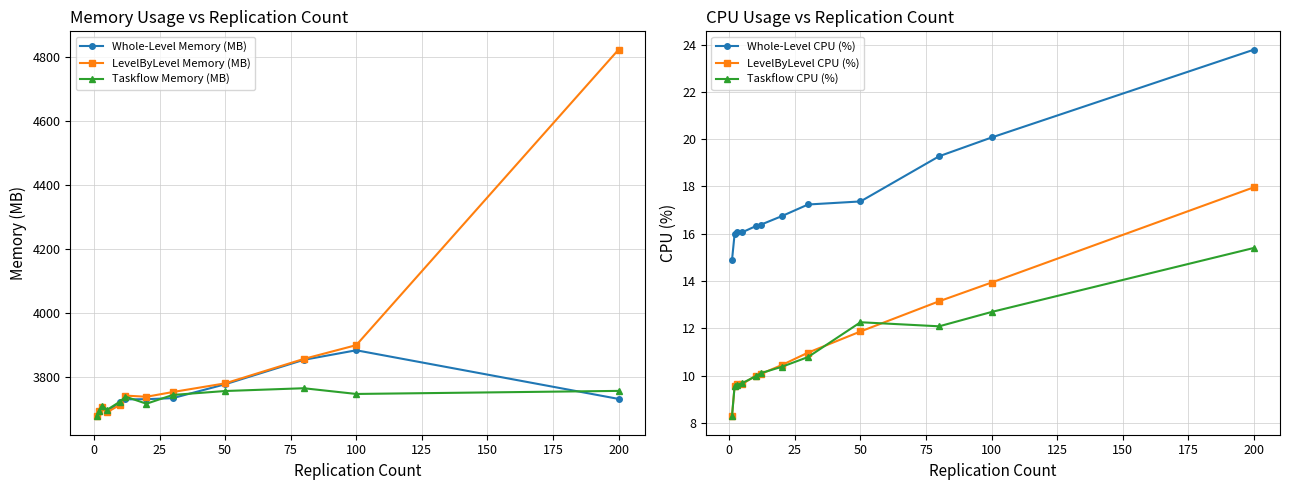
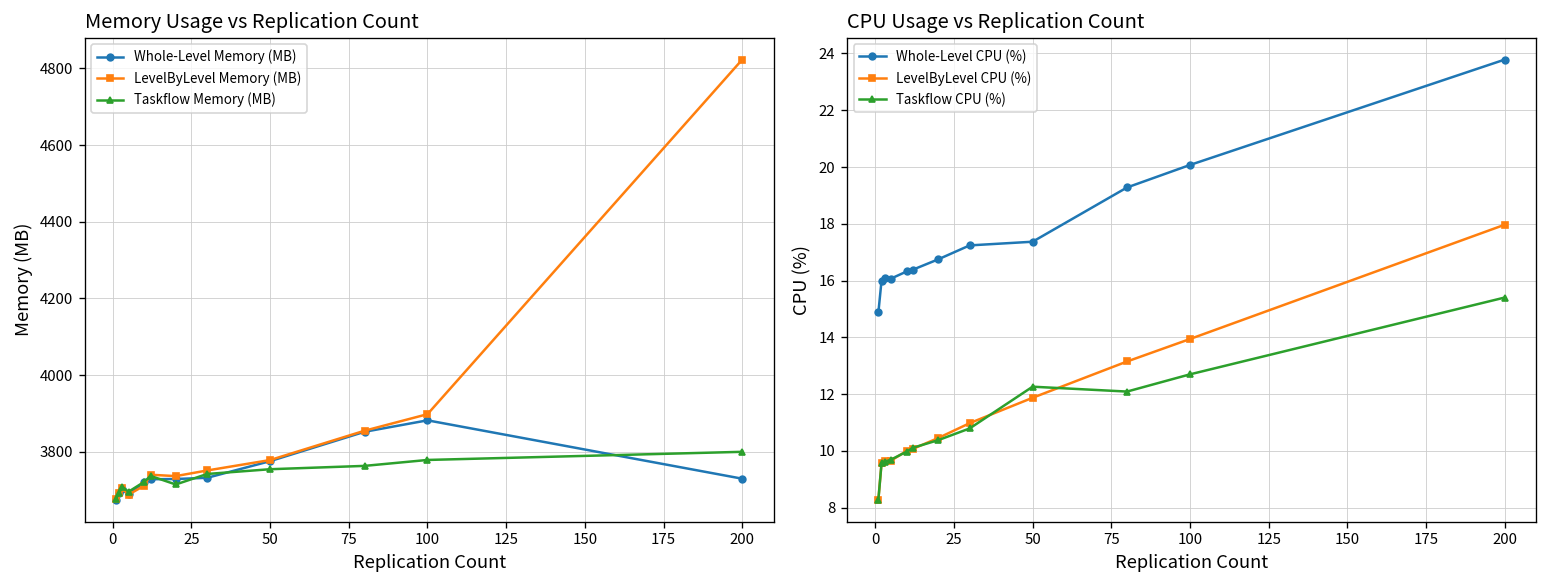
Memory Usage vs Replication Count, Taskflow Memory (MB), 100: 3750 -> 3780
Memory Usage vs Replication Count, Taskflow Memory (MB), 200: 3750 -> 3800
